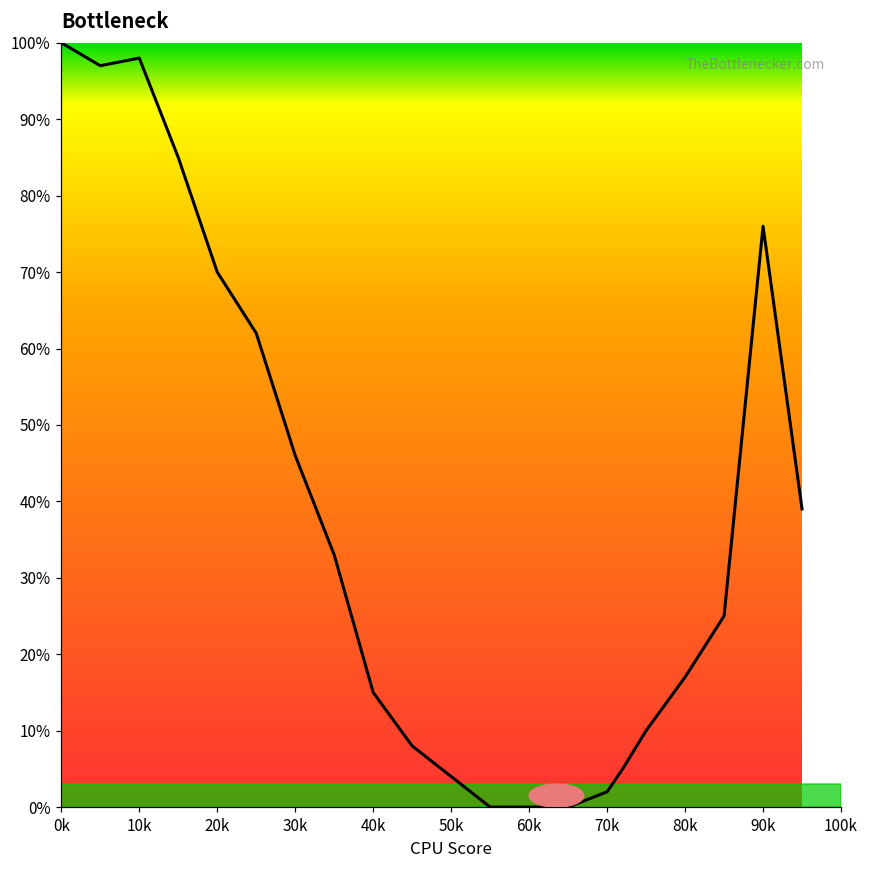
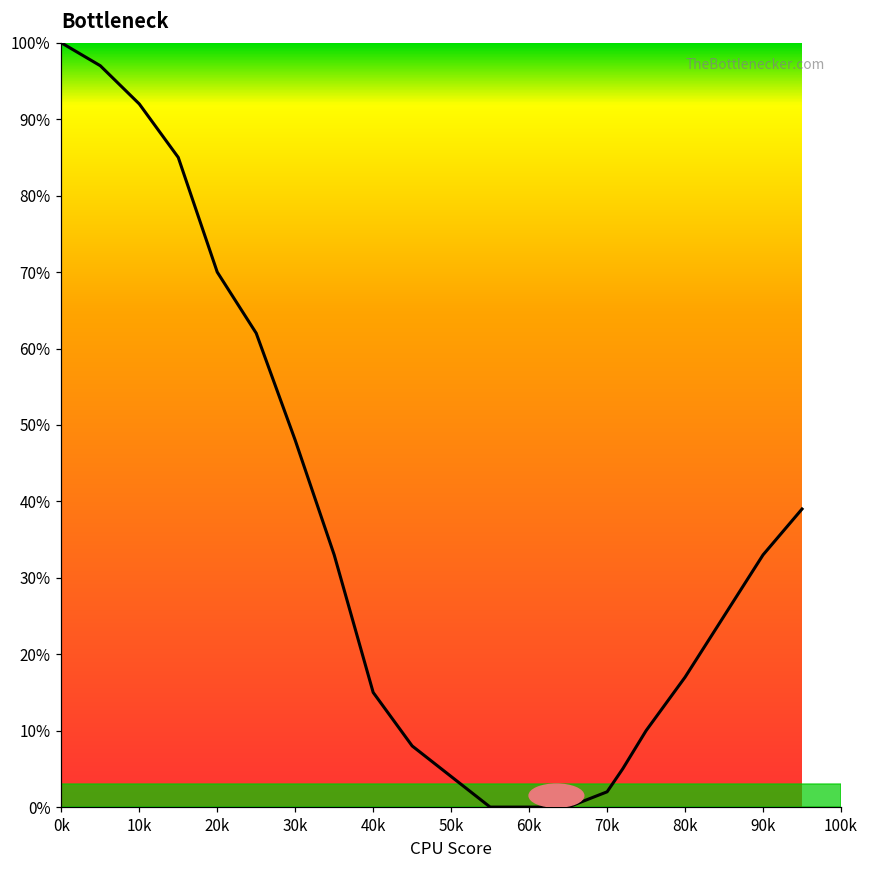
10k: 98% -> 92%
30k: 46% -> 48%
90k: 76% -> 33%
